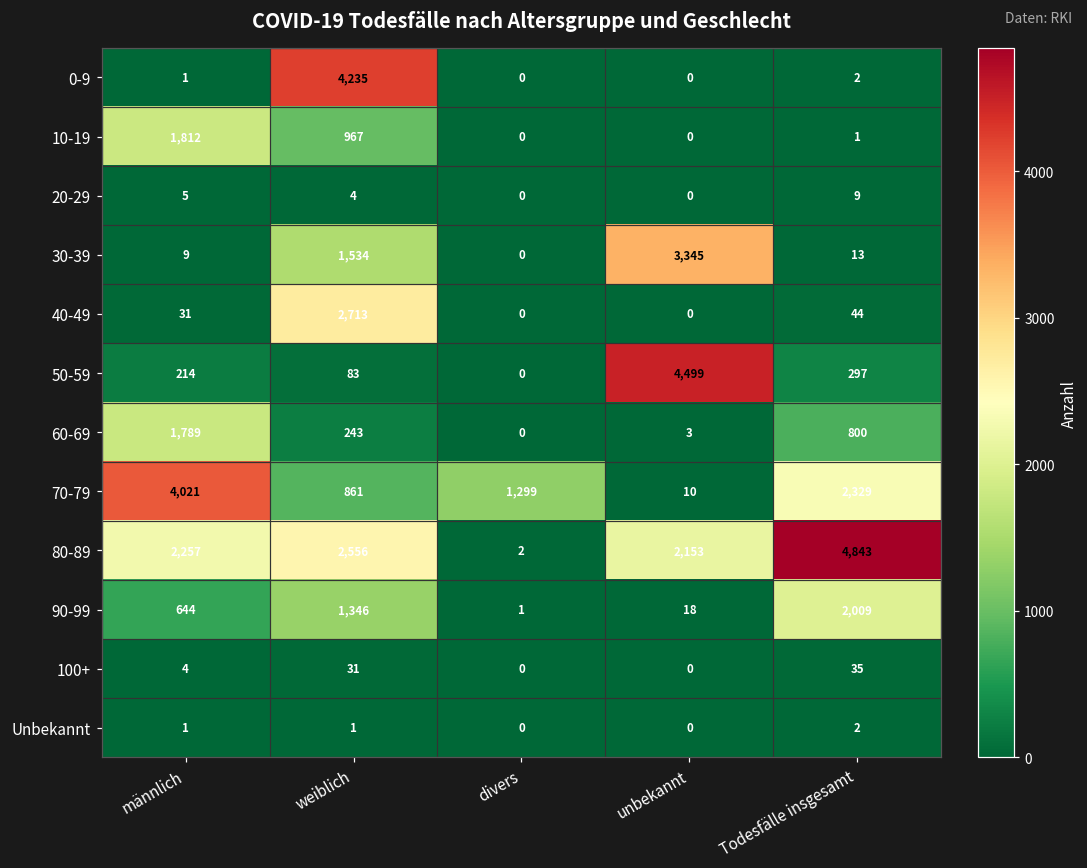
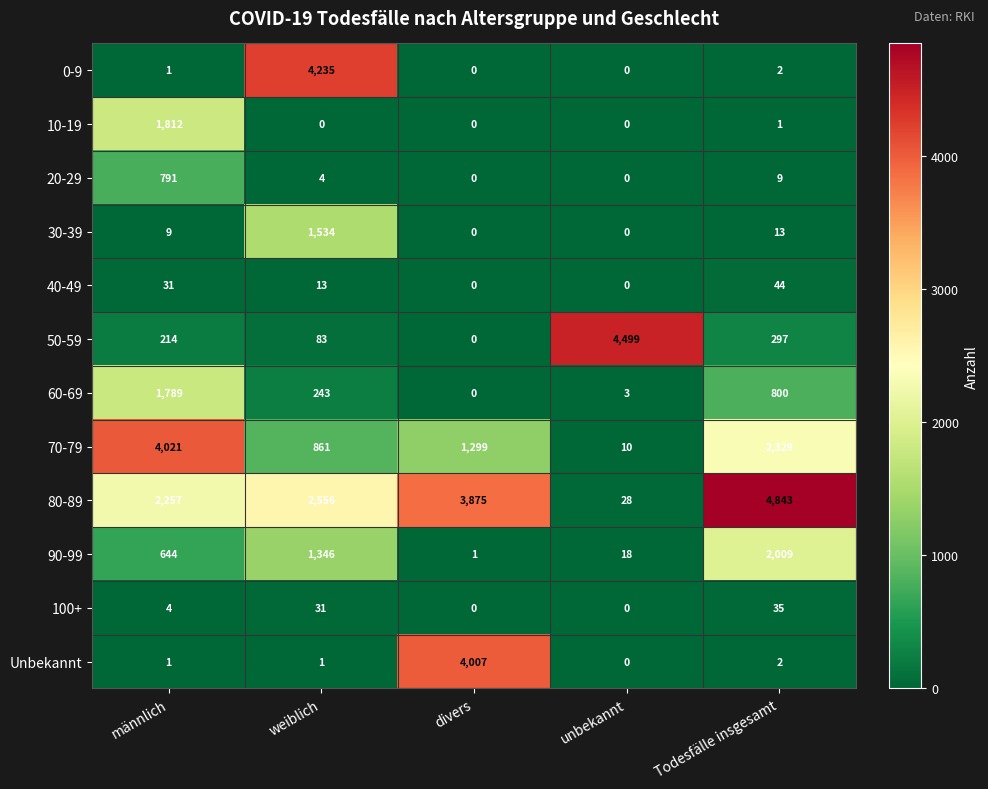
10-19, weiblich: 967 -> 0
20-29, männlich: 5 -> 791
30-39, unbekannt: 3,345 -> 0
40-49, weiblich: 2,713 -> 13
80-89, divers: 2 -> 3,875
80-89, unbekannt: 2,153 -> 28
Unbekannt, divers: 0 -> 4,007
